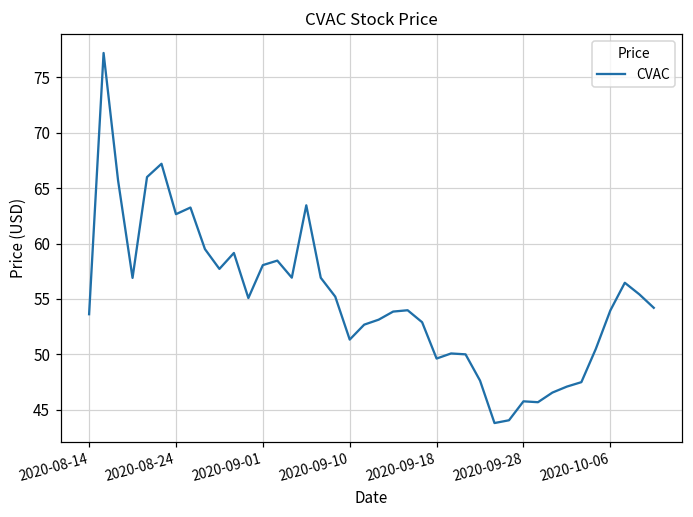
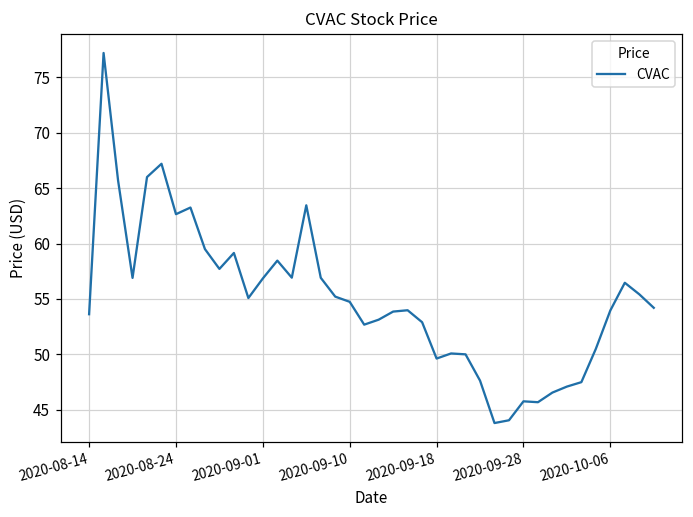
2020-09-01: 58.1 -> 56.8
2020-09-10: 51.3 -> 54.7
